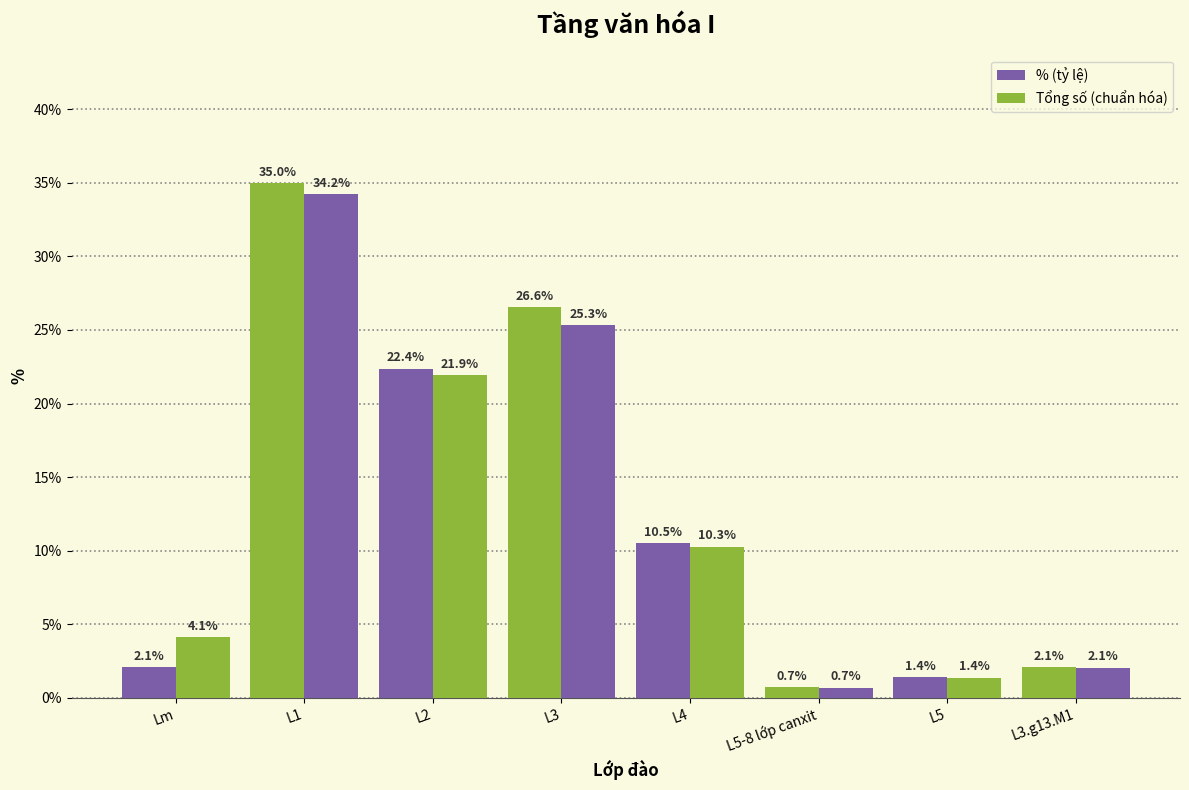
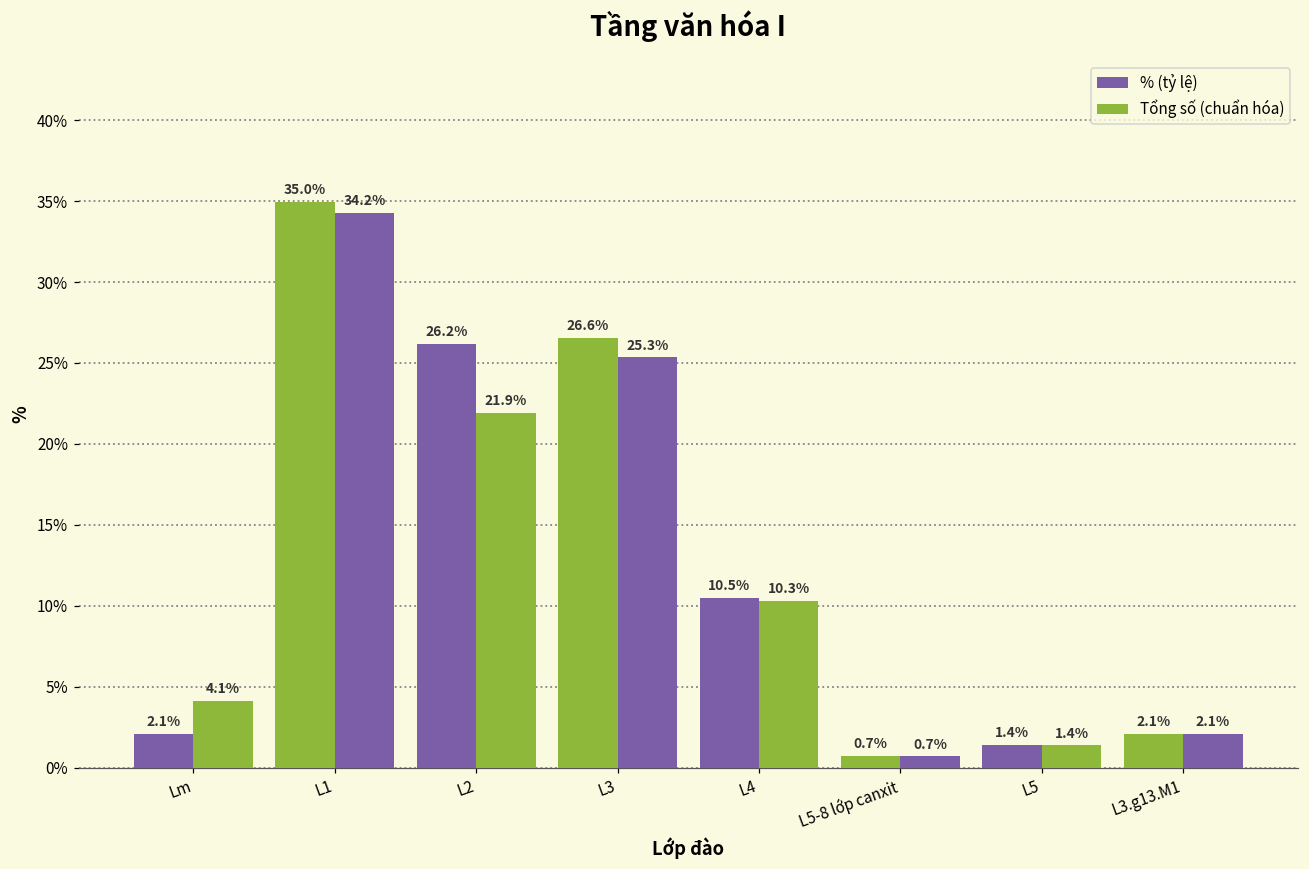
% (tỷ lệ), L2: 22.4% -> 26.2%
